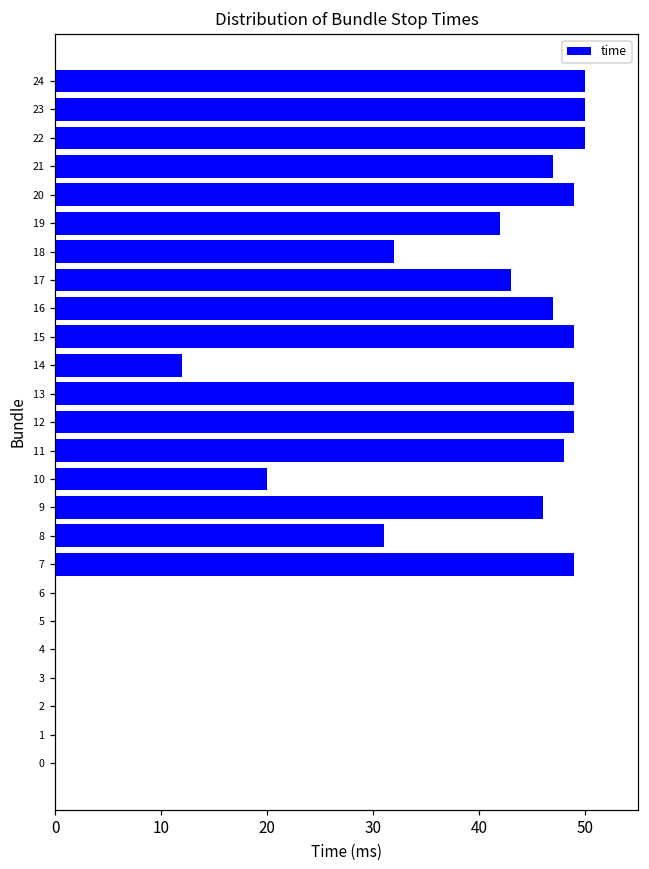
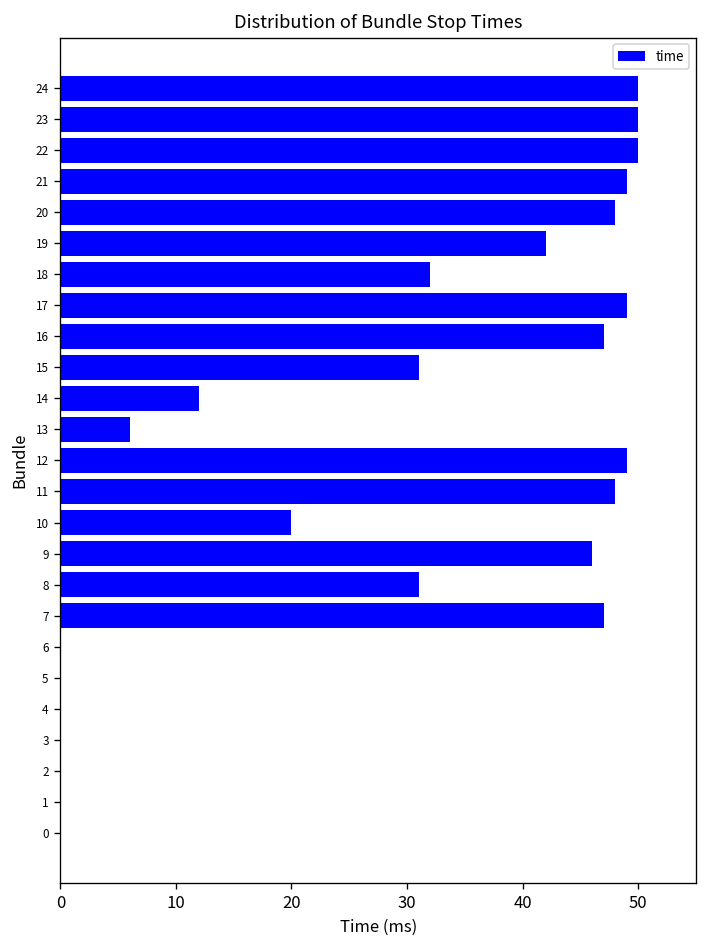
21: 47 -> 49
20: 49 -> 48
17: 43 -> 49
15: 49 -> 31
13: 49 -> 6
7: 49 -> 47
